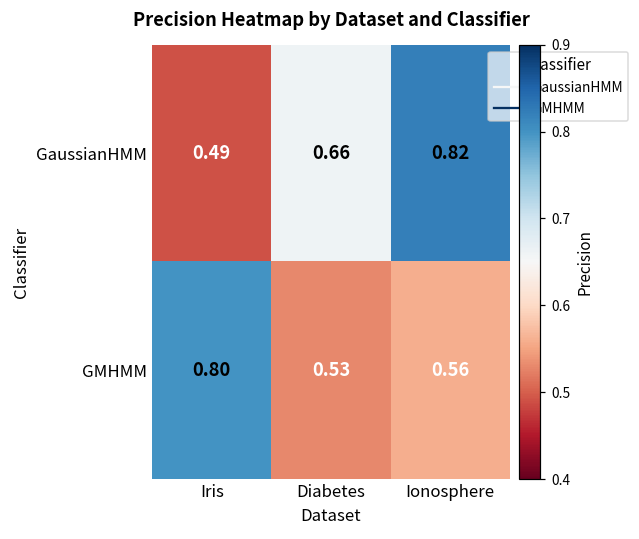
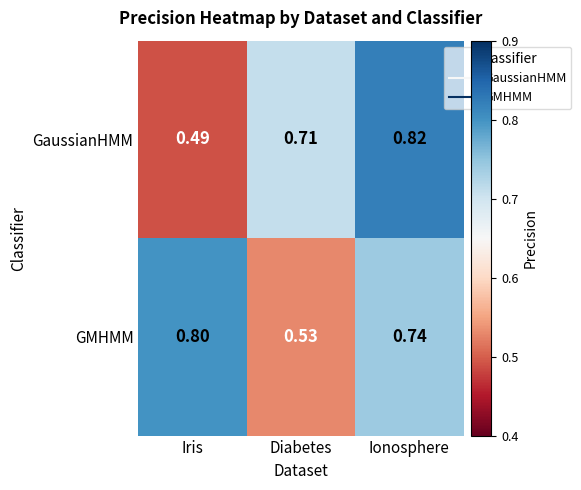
GaussianHMM, Diabetes: 0.66 -> 0.71
GMHMM, Ionosphere: 0.56 -> 0.74
